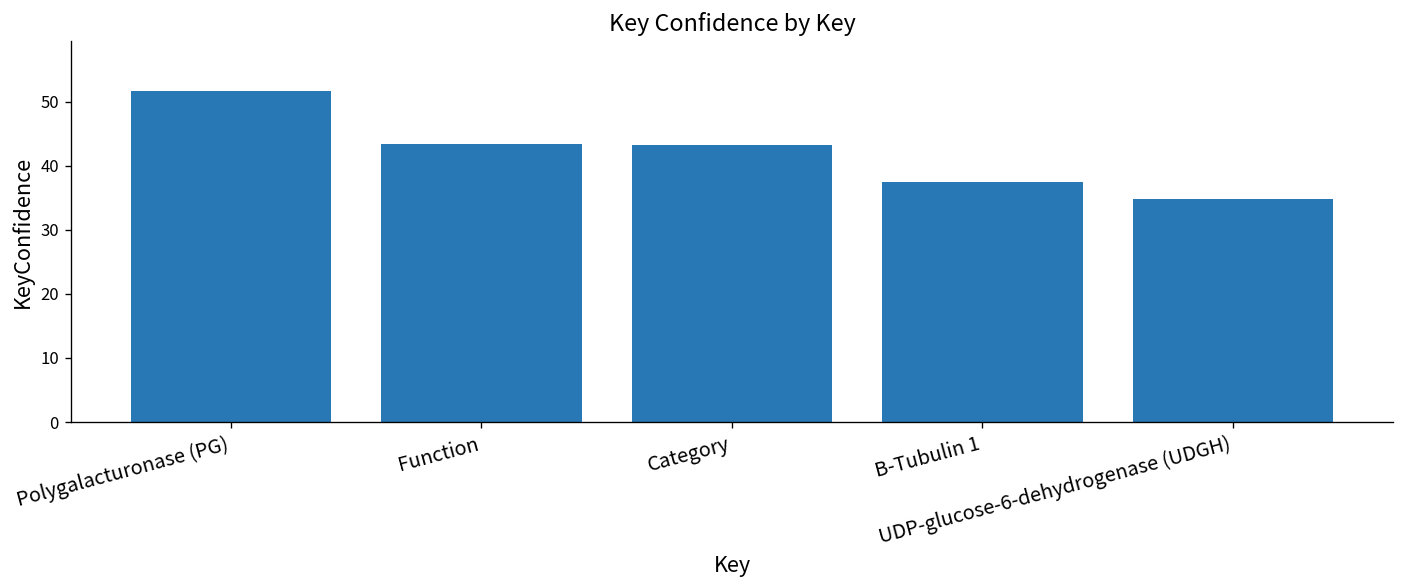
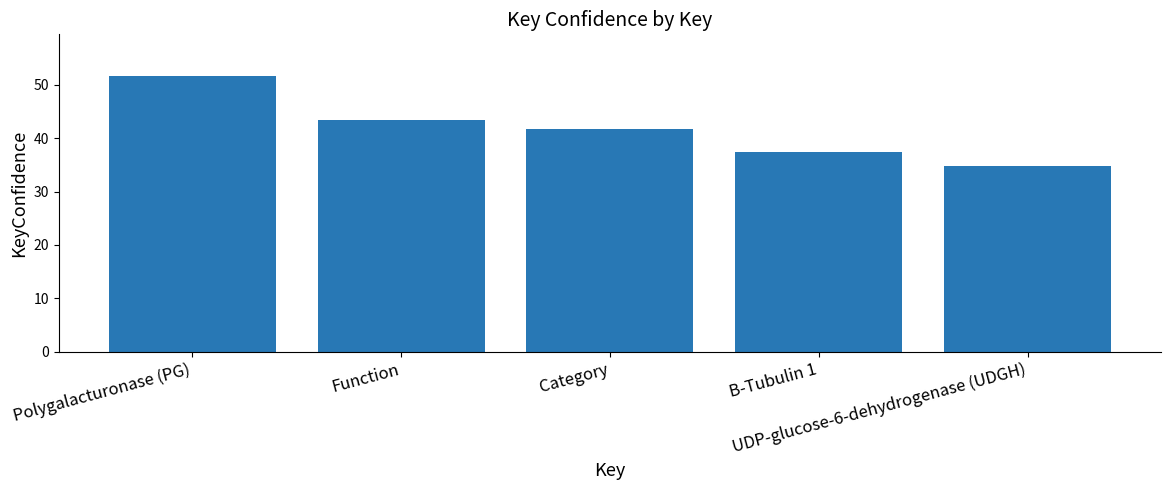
Category: 43 -> 42
